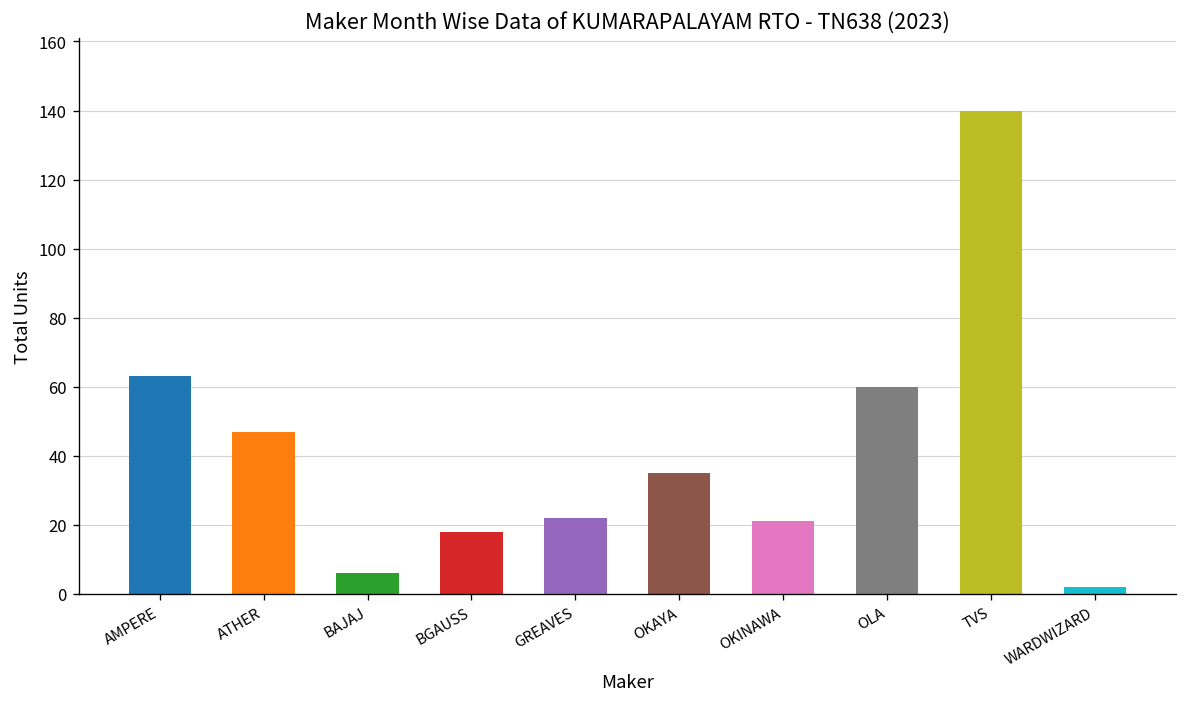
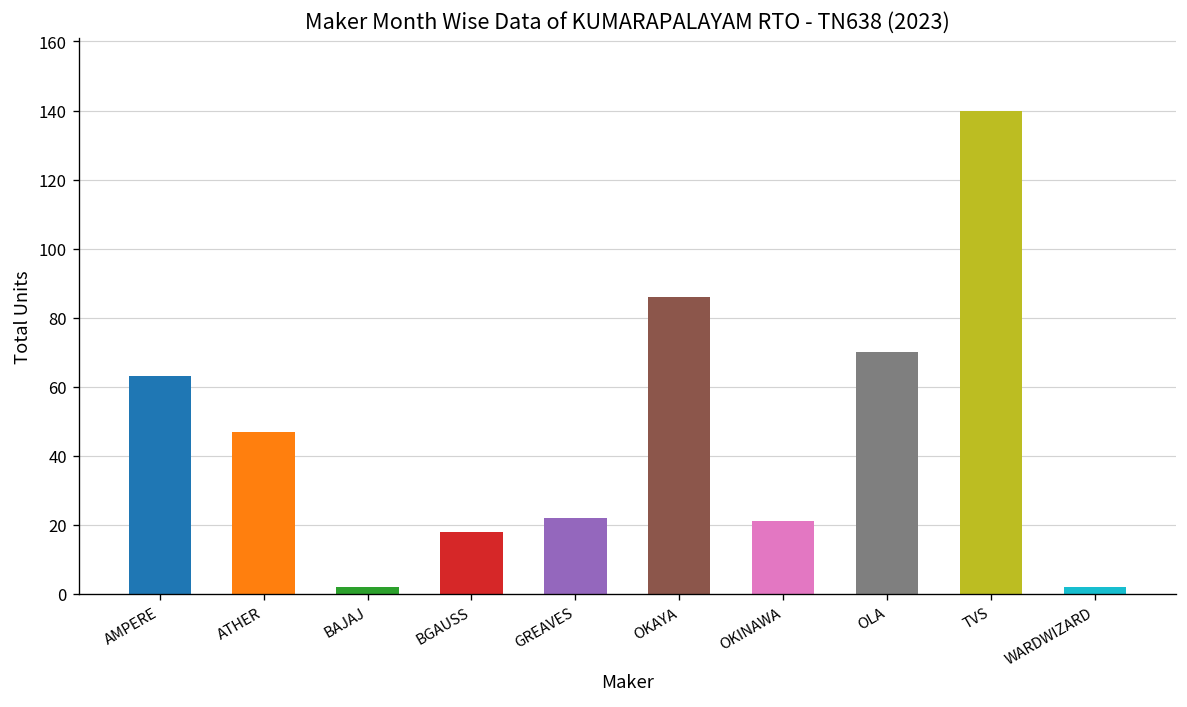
BAJAJ: 6 -> 2
OKAYA: 35 -> 86
OLA: 60 -> 70
